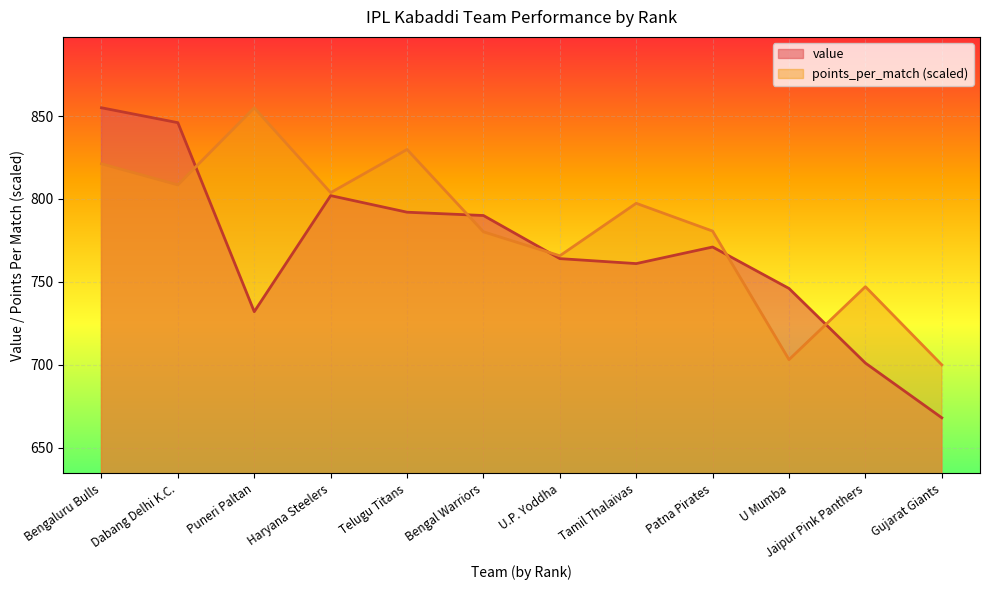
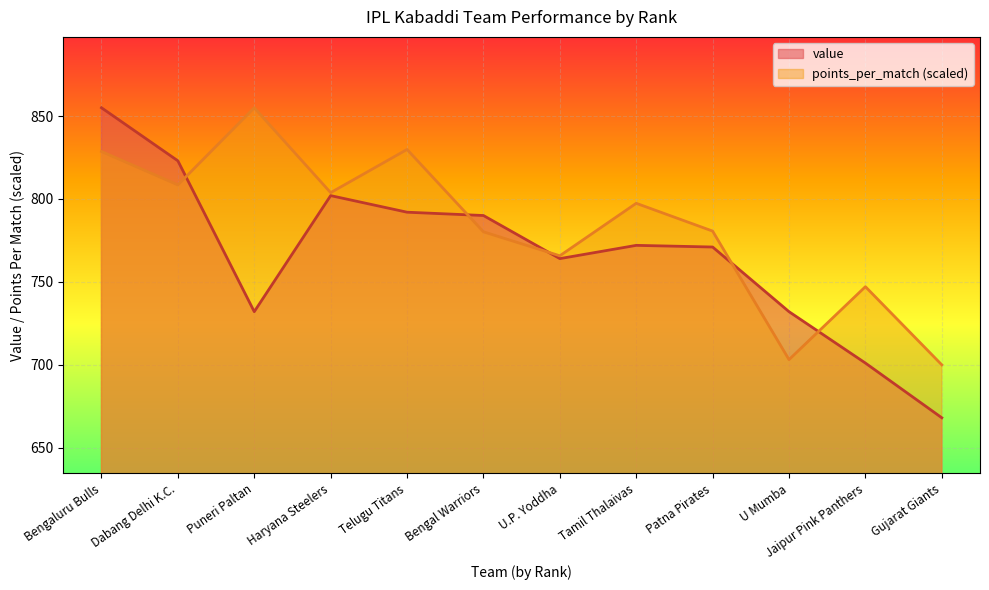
points_per_match (scaled), Bengaluru Bulls: 821 -> 829
value, Dabang Delhi K.C.: 846 -> 823
value, Tamil Thalaivas: 761 -> 772
value, U Mumba: 746 -> 732
